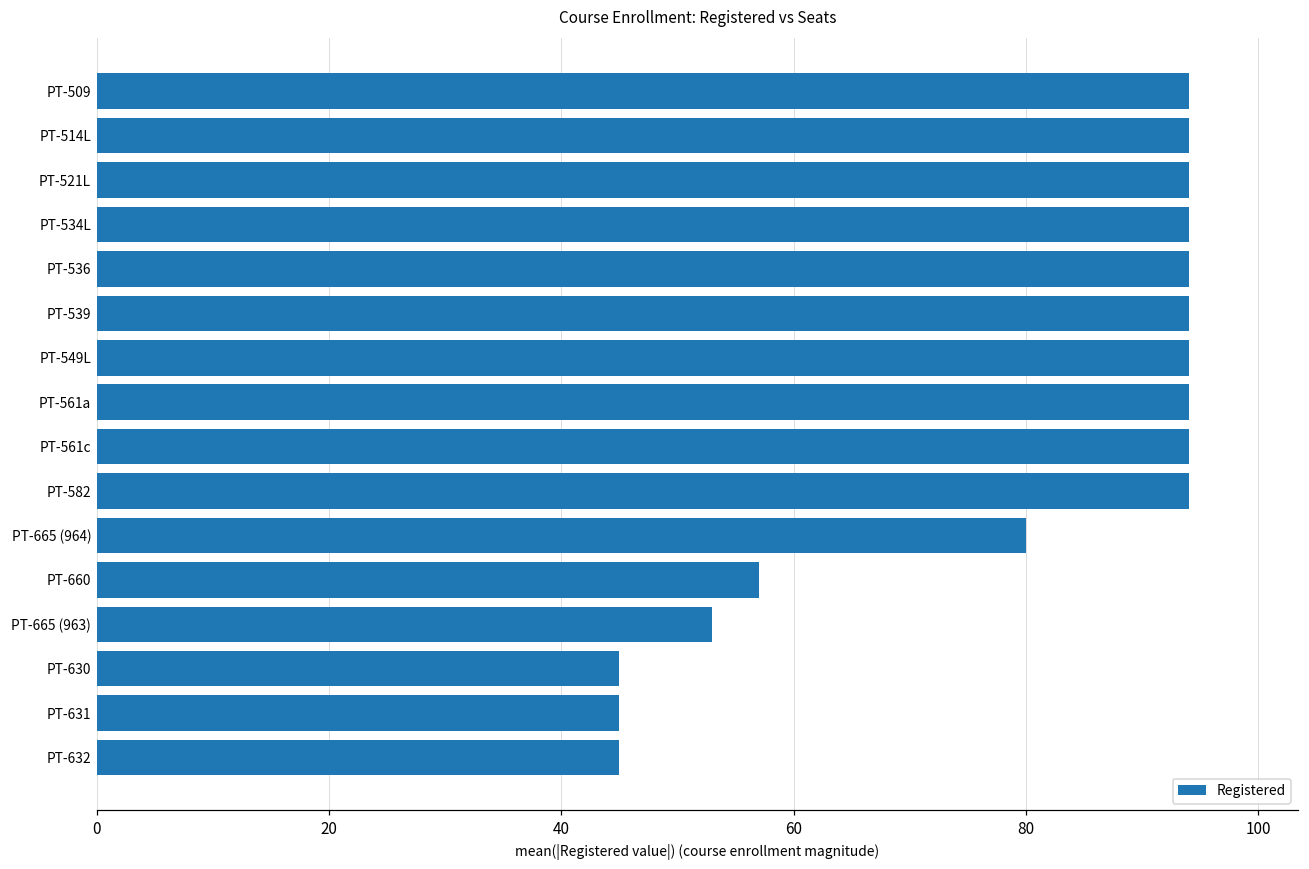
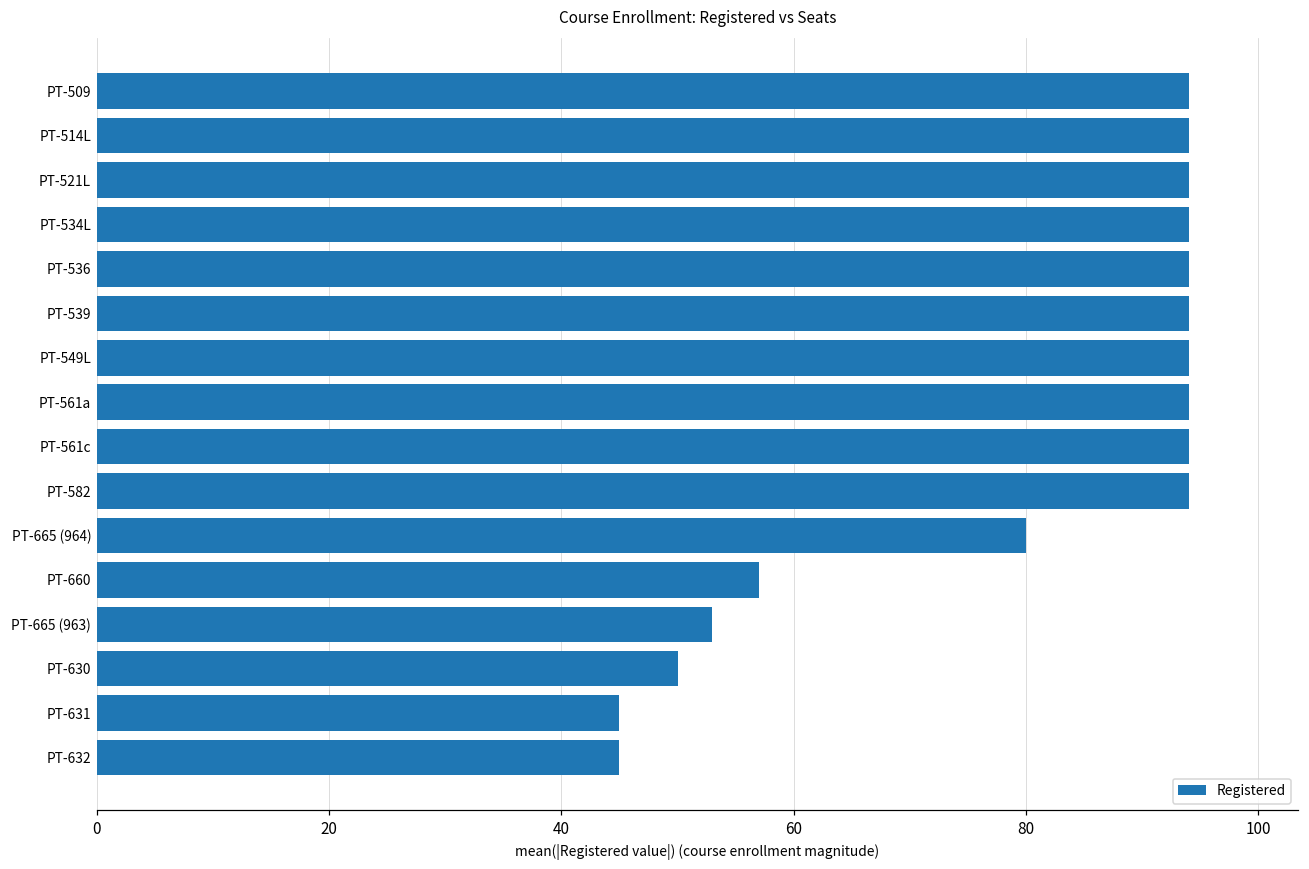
PT-630: 45 -> 50
